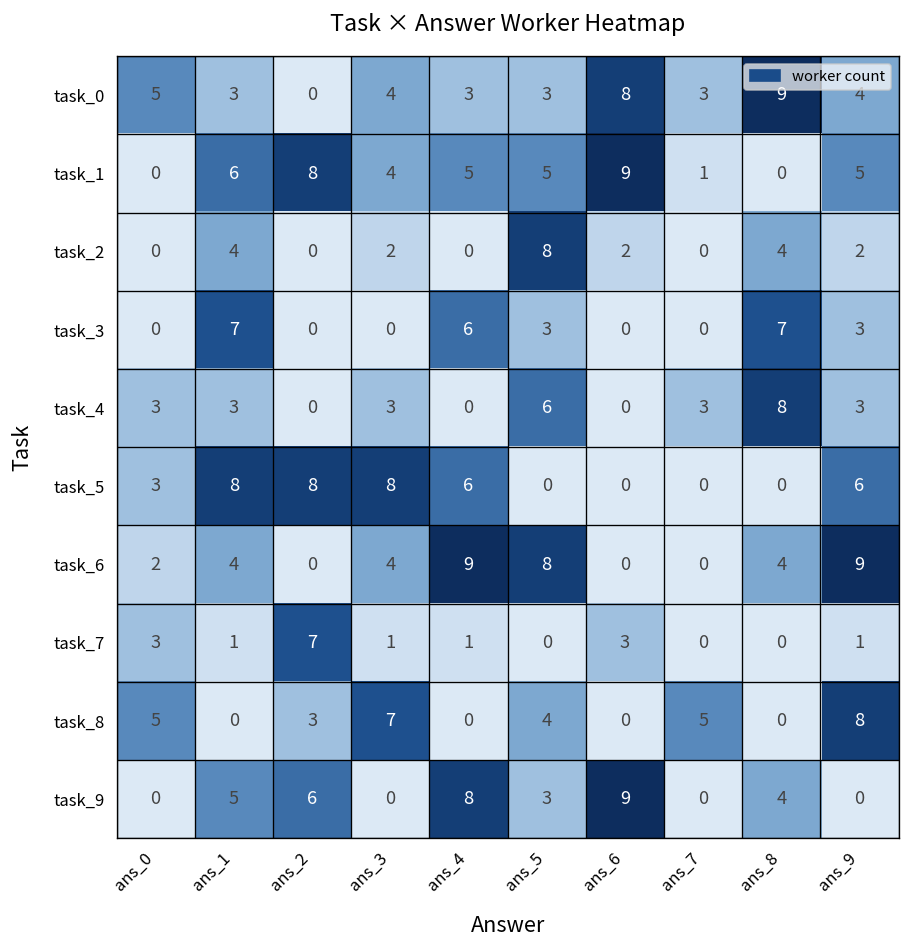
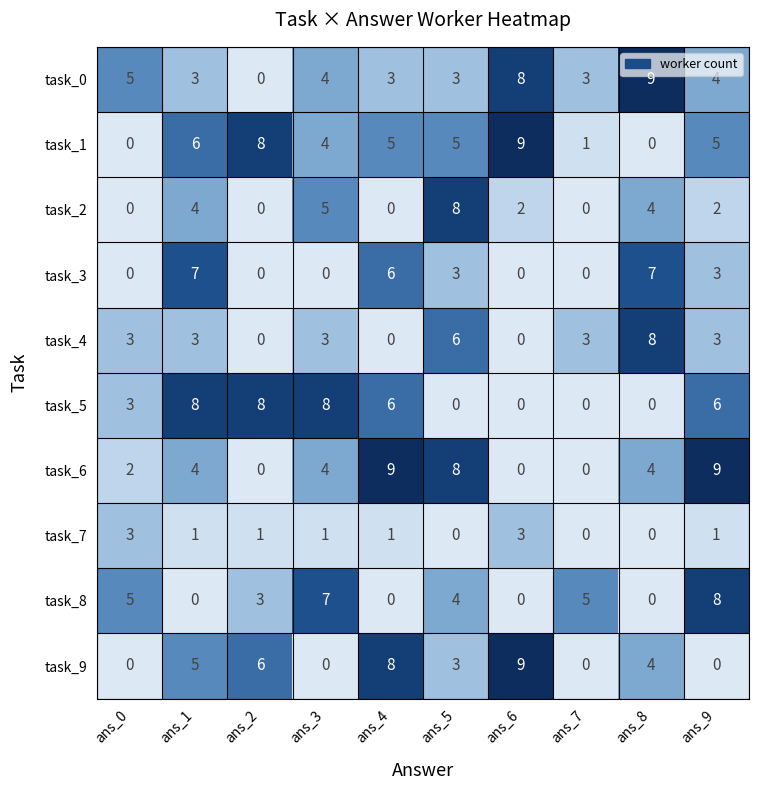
task_2, ans_3: 2 -> 5
task_7, ans_2: 7 -> 1
